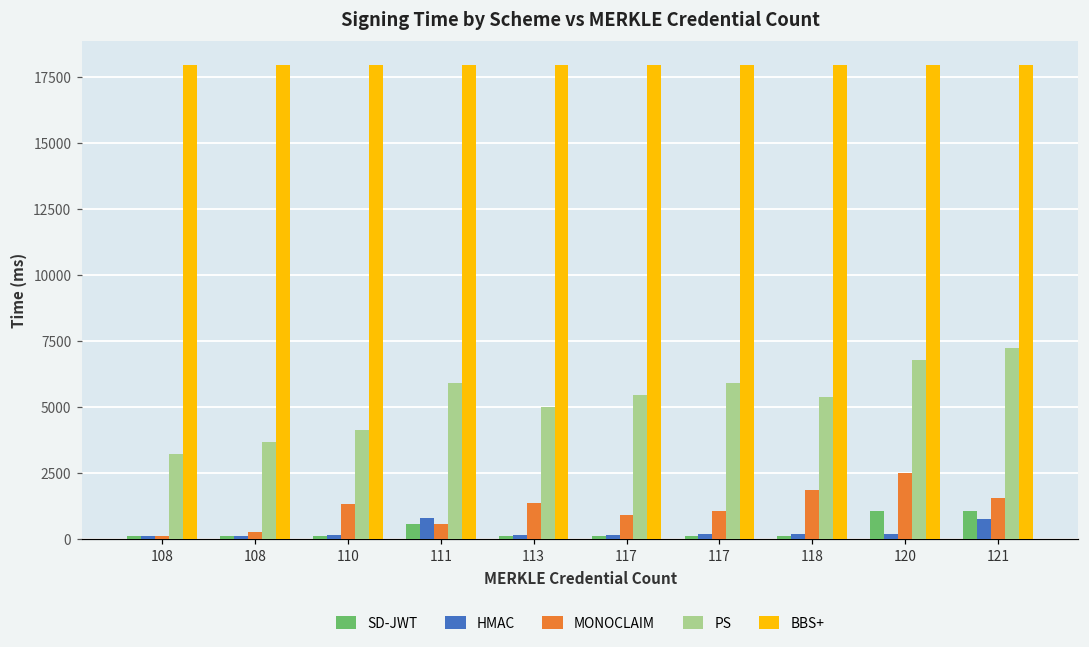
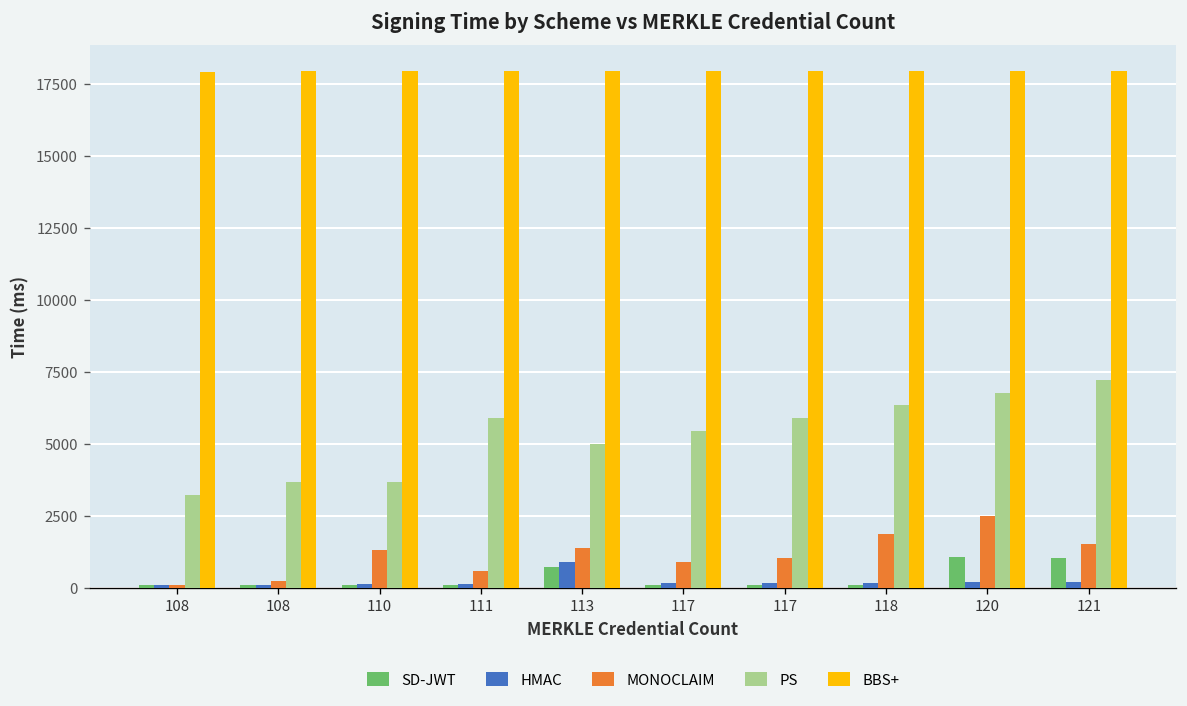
PS, 110: 4100 -> 3700
SD-JWT, 111: 600 -> 100
HMAC, 111: 800 -> 100
SD-JWT, 113: 100 -> 700
HMAC, 113: 200 -> 900
PS, 118: 5400 -> 6400
HMAC, 121: 800 -> 200
